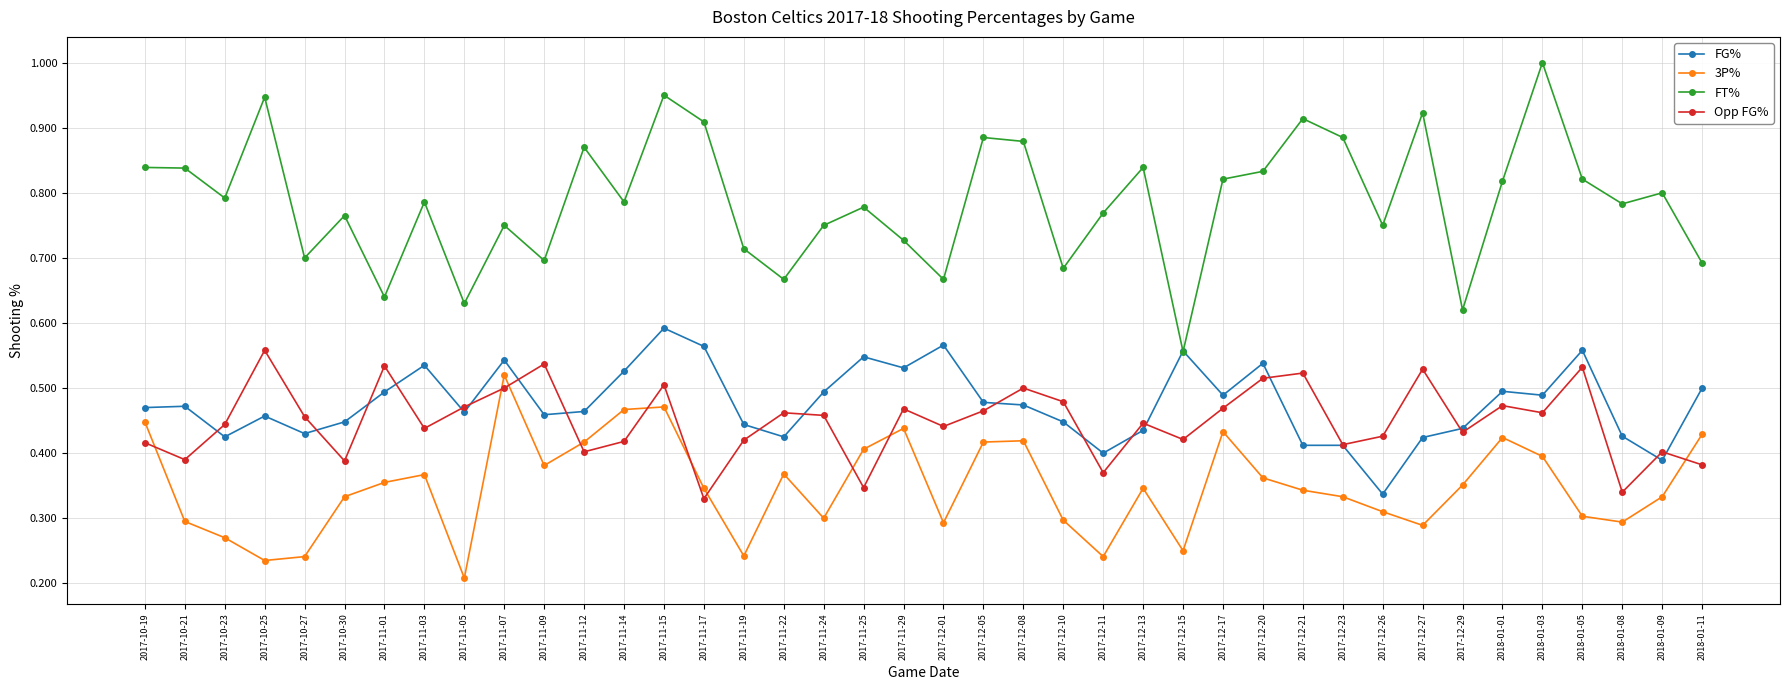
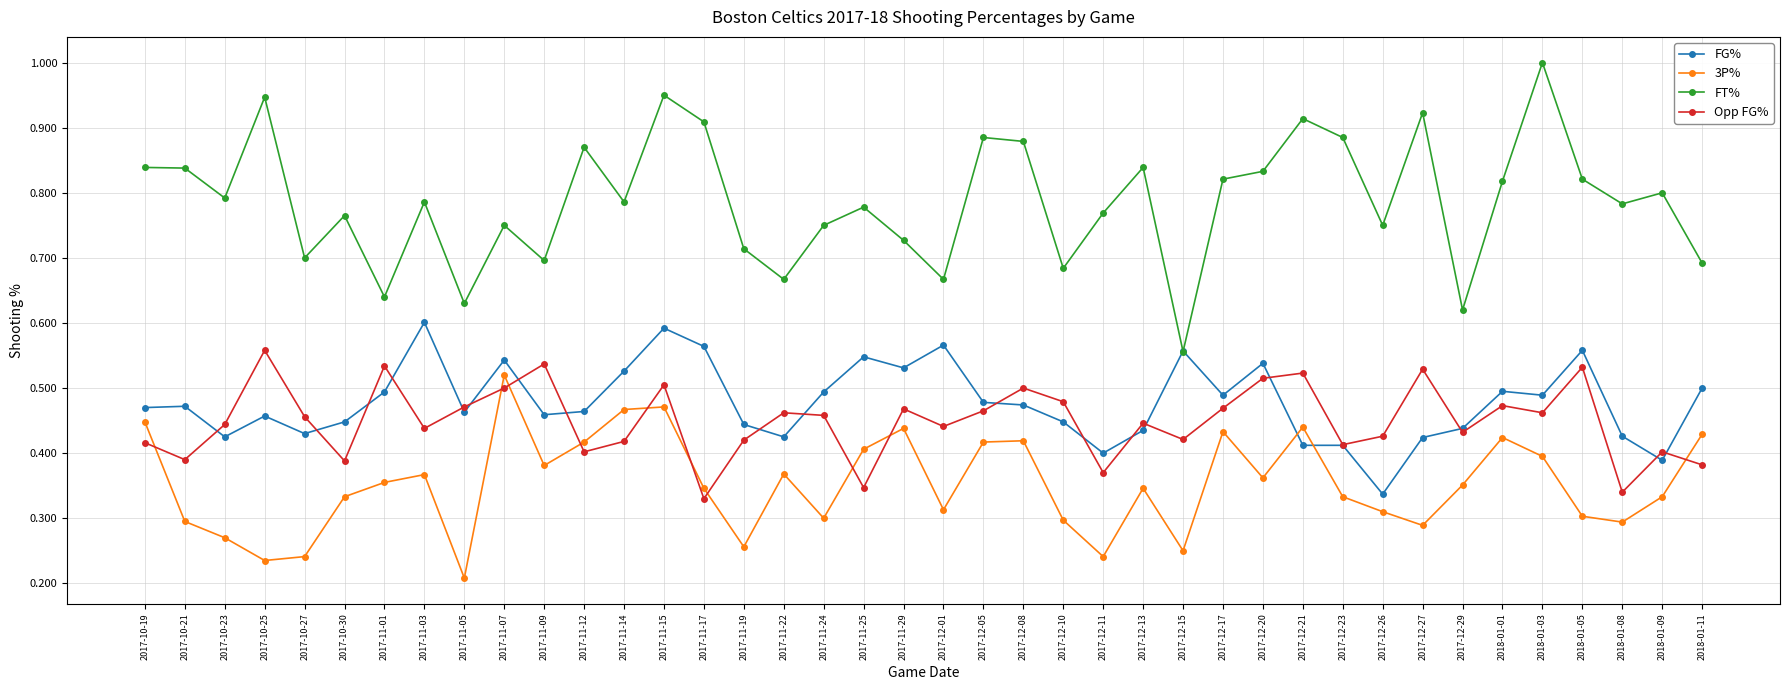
FG%, 2017-11-03: 0.54 -> 0.60
3P%, 2017-11-19: 0.24 -> 0.26
3P%, 2017-12-01: 0.29 -> 0.31
3P%, 2017-12-21: 0.34 -> 0.44
